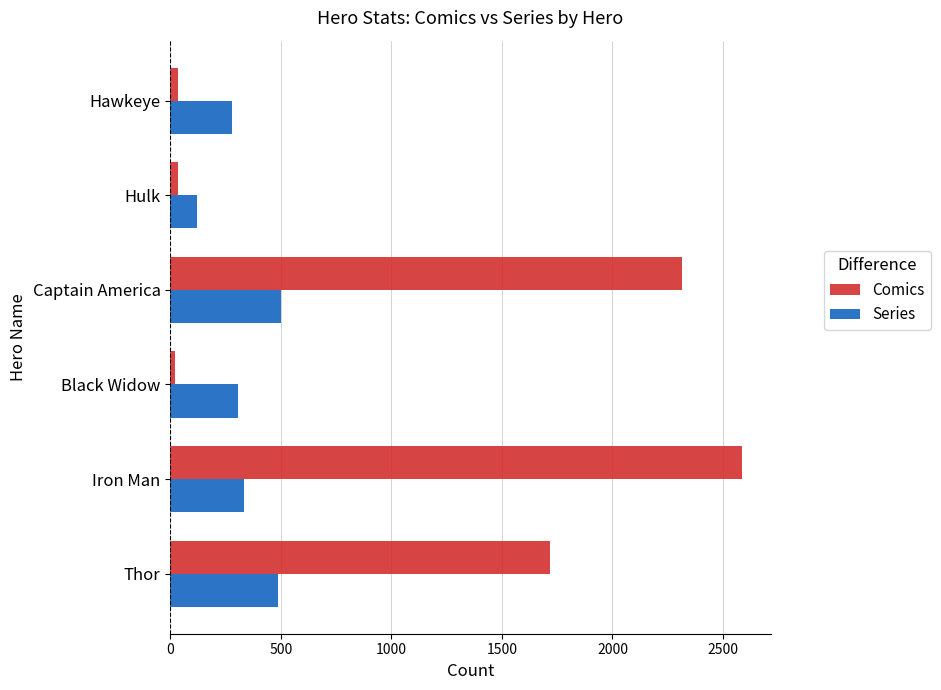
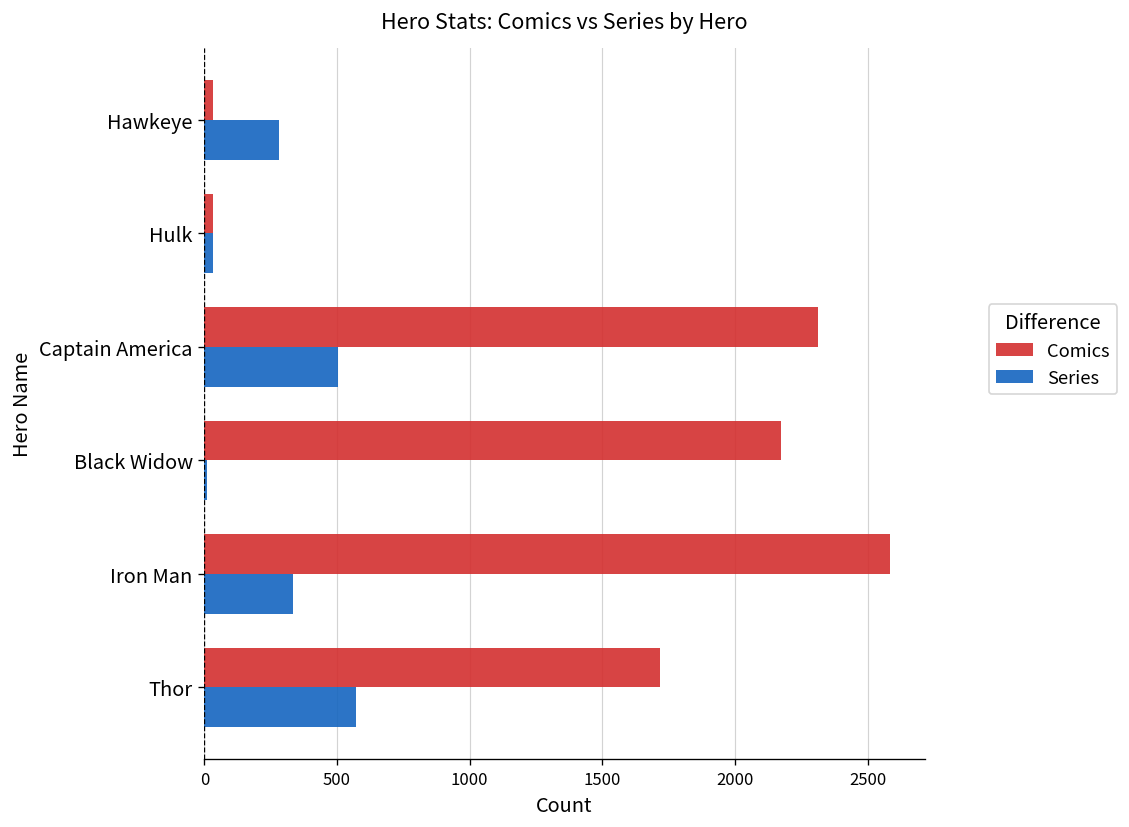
Series, Hulk: 120 -> 30
Comics, Black Widow: 20 -> 2170
Series, Black Widow: 310 -> 10
Series, Thor: 490 -> 570
